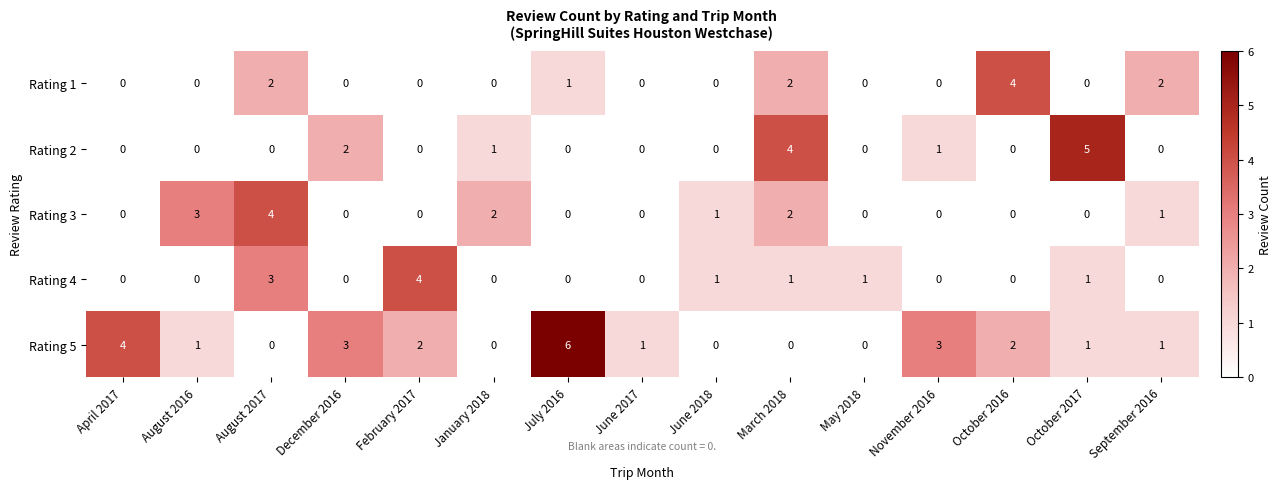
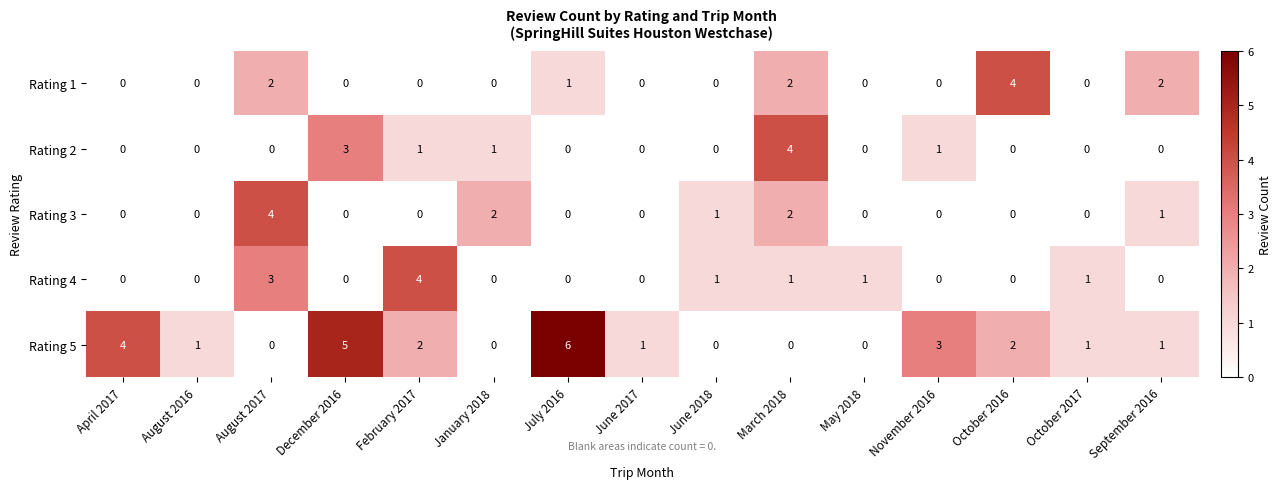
Rating 2, December 2016: 2 -> 3
Rating 2, February 2017: 0 -> 1
Rating 2, October 2017: 5 -> 0
Rating 3, August 2016: 3 -> 0
Rating 5, December 2016: 3 -> 5
